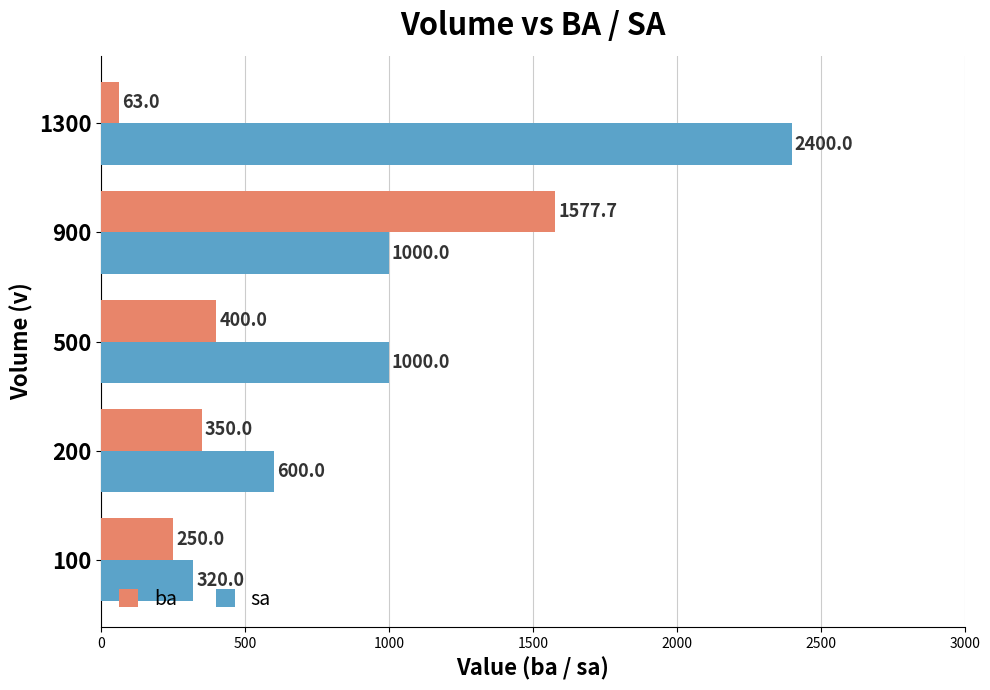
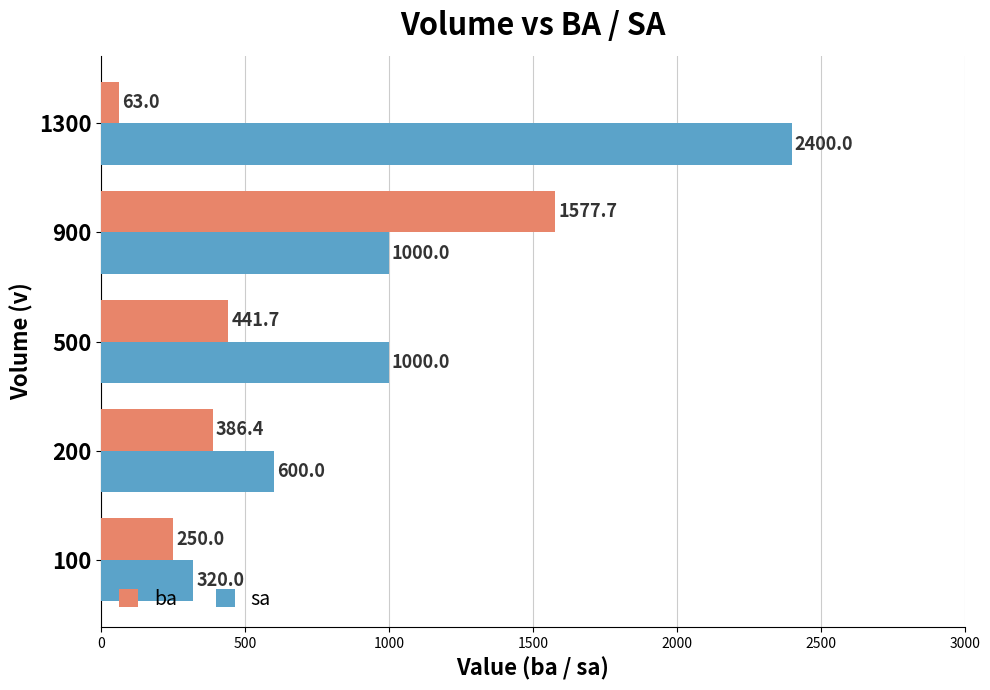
ba, 500: 400.0 -> 441.7
ba, 200: 350.0 -> 386.4
